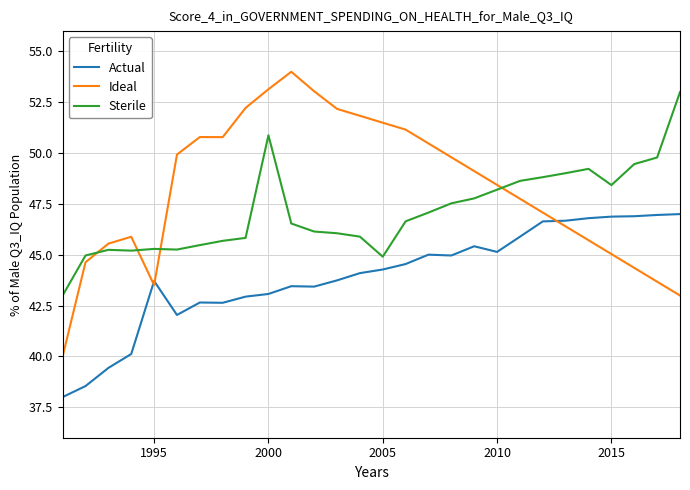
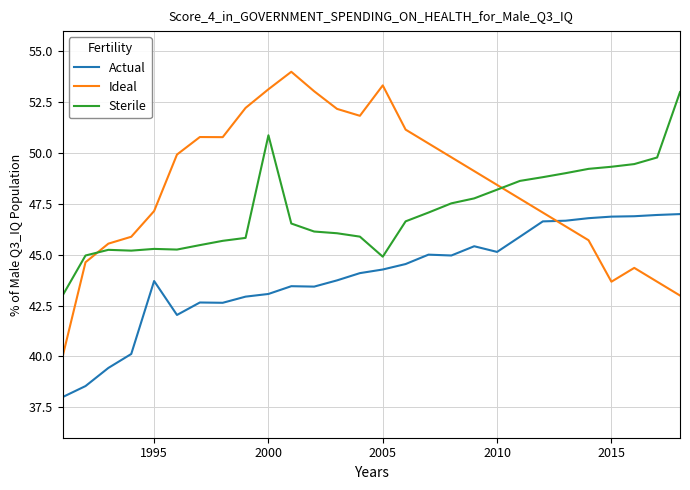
Ideal, 1995: 43.5 -> 47.1
Ideal, 2005: 51.5 -> 53.3
Ideal, 2015: 45.0 -> 43.7
Sterile, 2015: 48.4 -> 49.3
